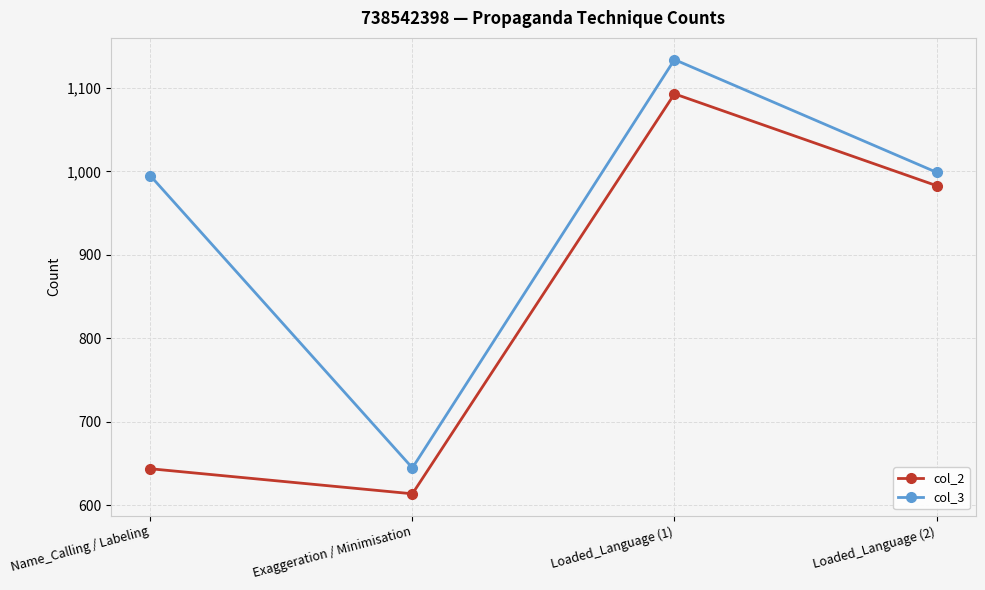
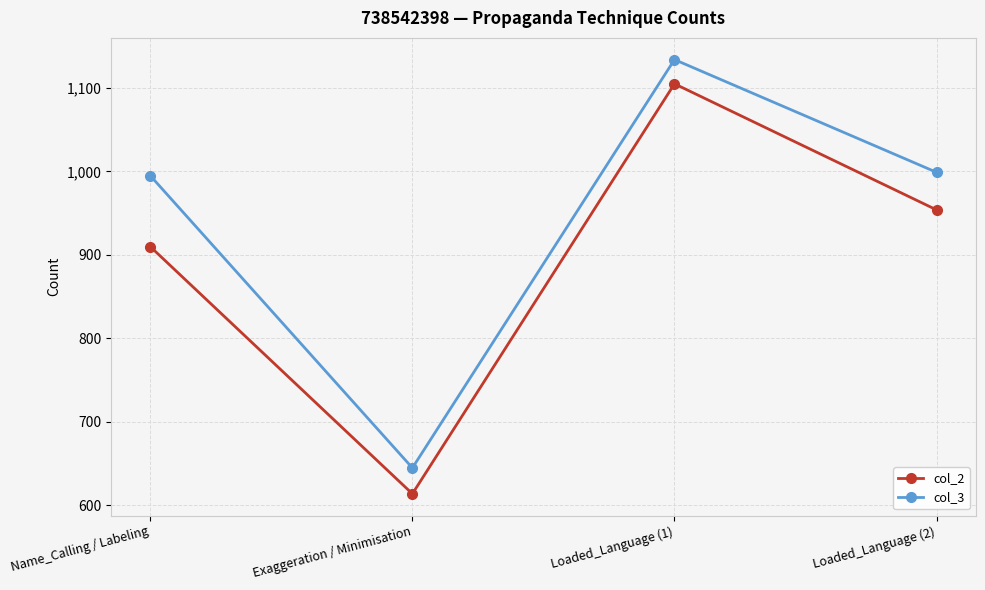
col_2, Name_Calling / Labeling: 640 -> 910
col_2, Loaded_Language (1): 1,090 -> 1,110
col_2, Loaded_Language (2): 980 -> 950
